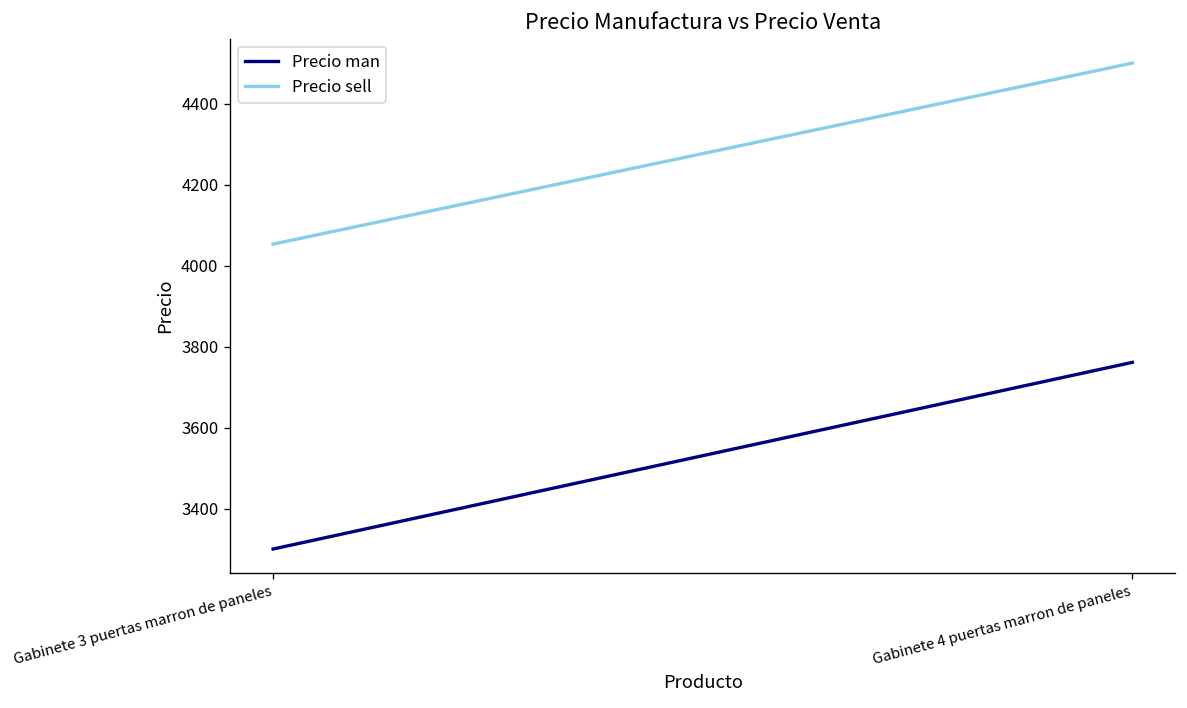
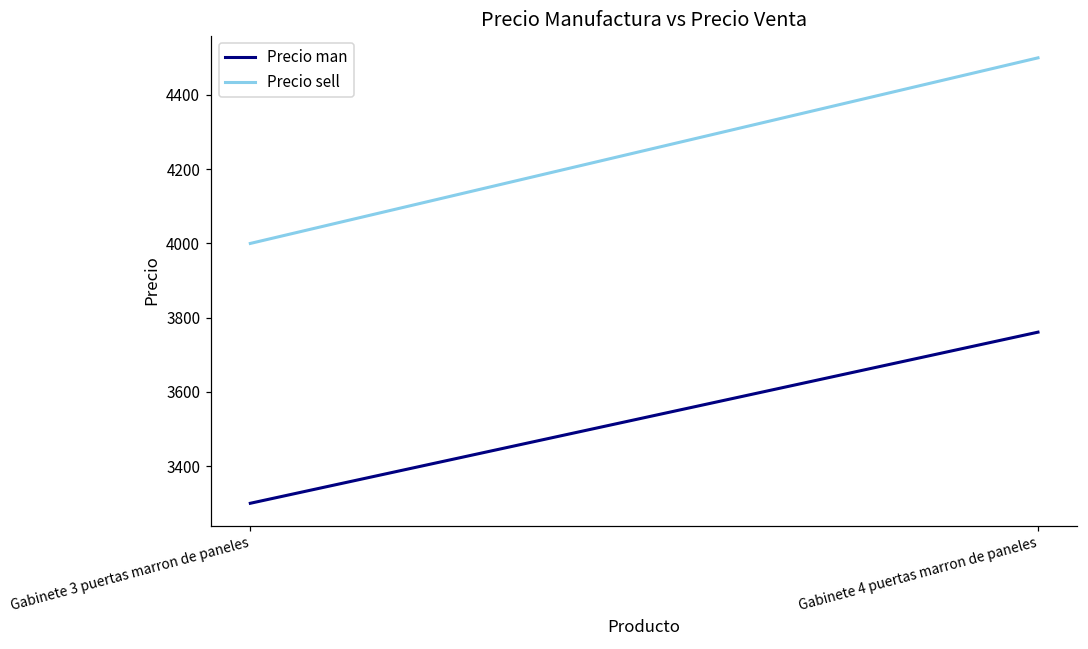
Precio sell, Gabinete 3 puertas marron de paneles: 4050 -> 4000
